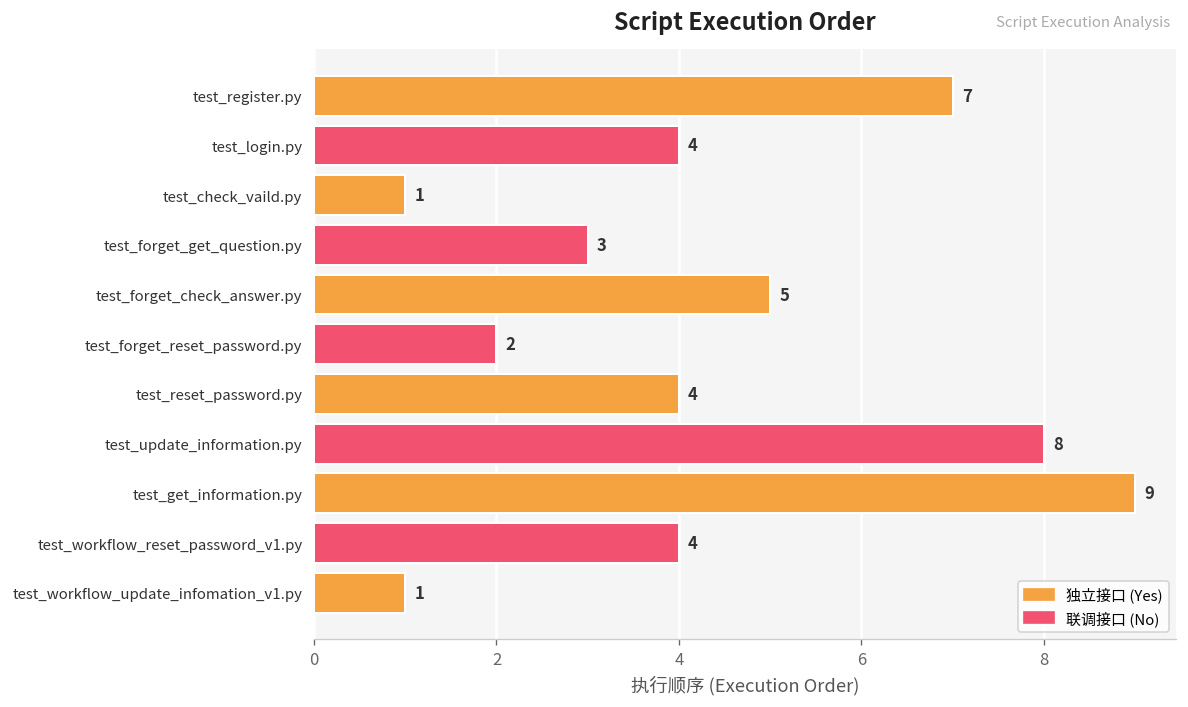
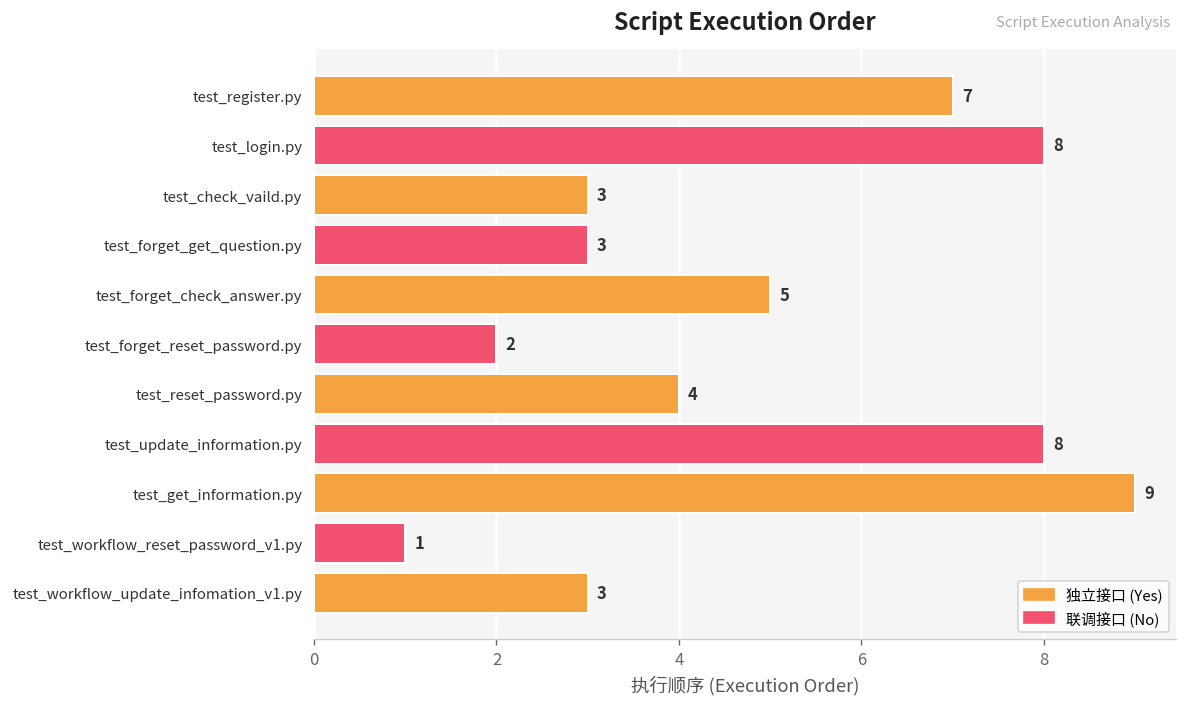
test_login.py: 4 -> 8
test_check_vaild.py: 1 -> 3
test_workflow_reset_password_v1.py: 4 -> 1
test_workflow_update_infomation_v1.py: 1 -> 3
